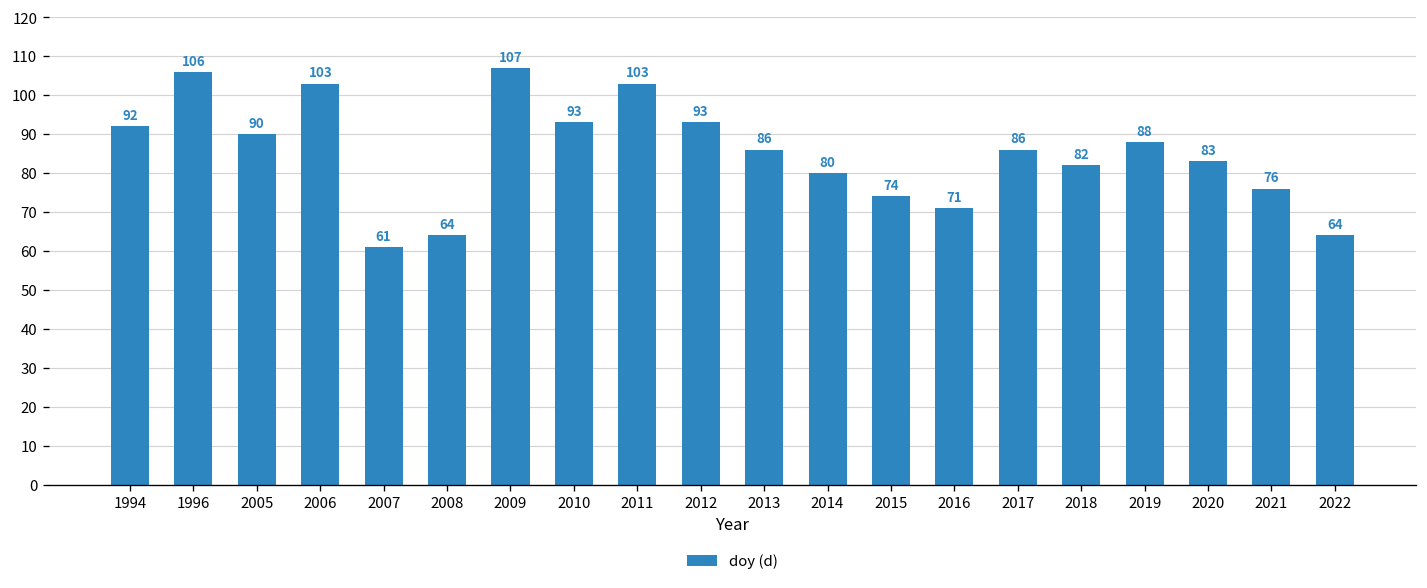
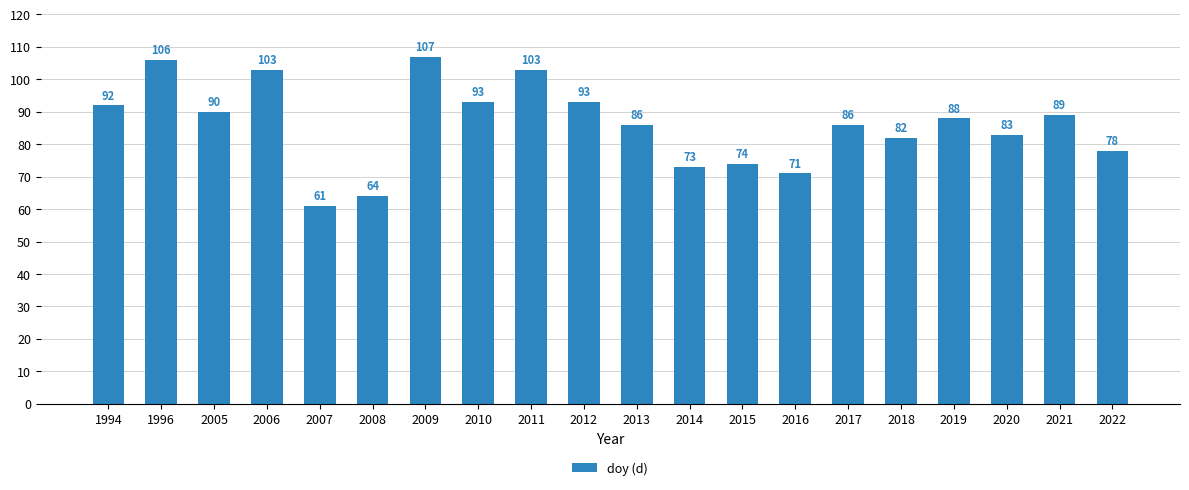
2014: 80 -> 73
2021: 76 -> 89
2022: 64 -> 78
